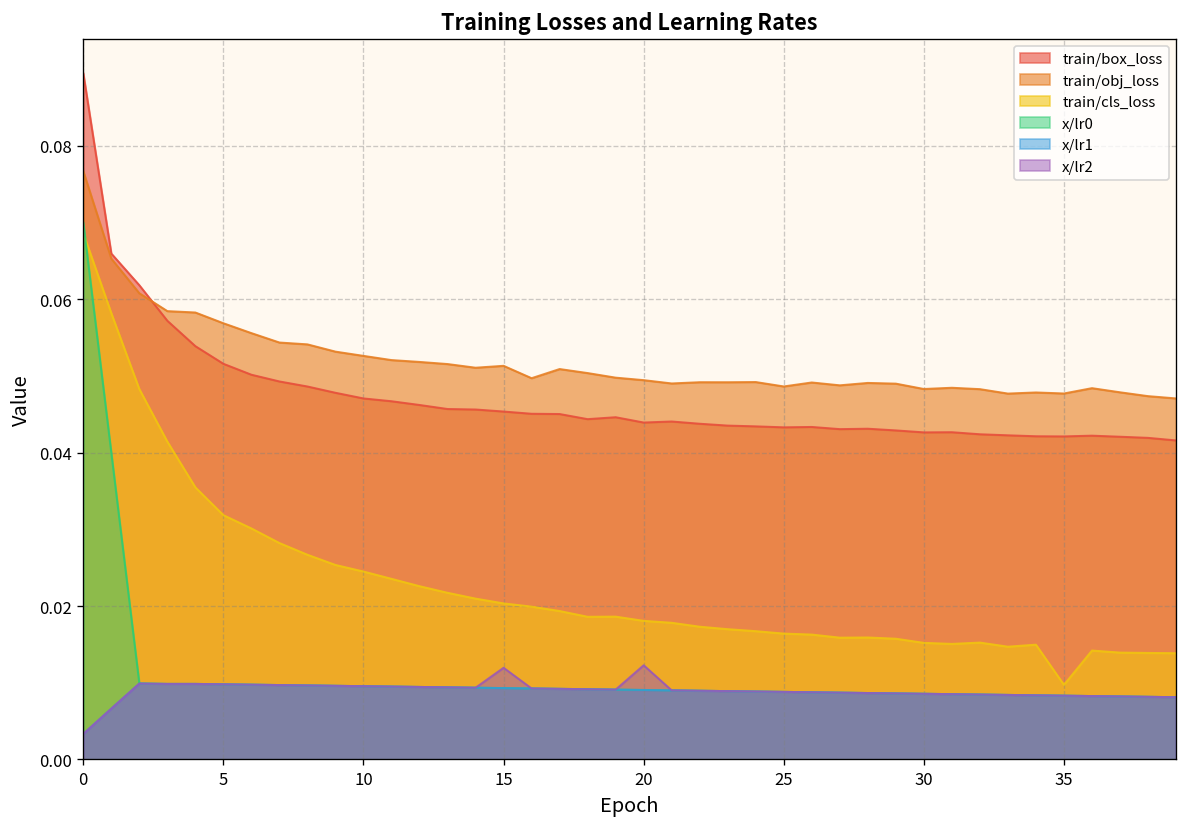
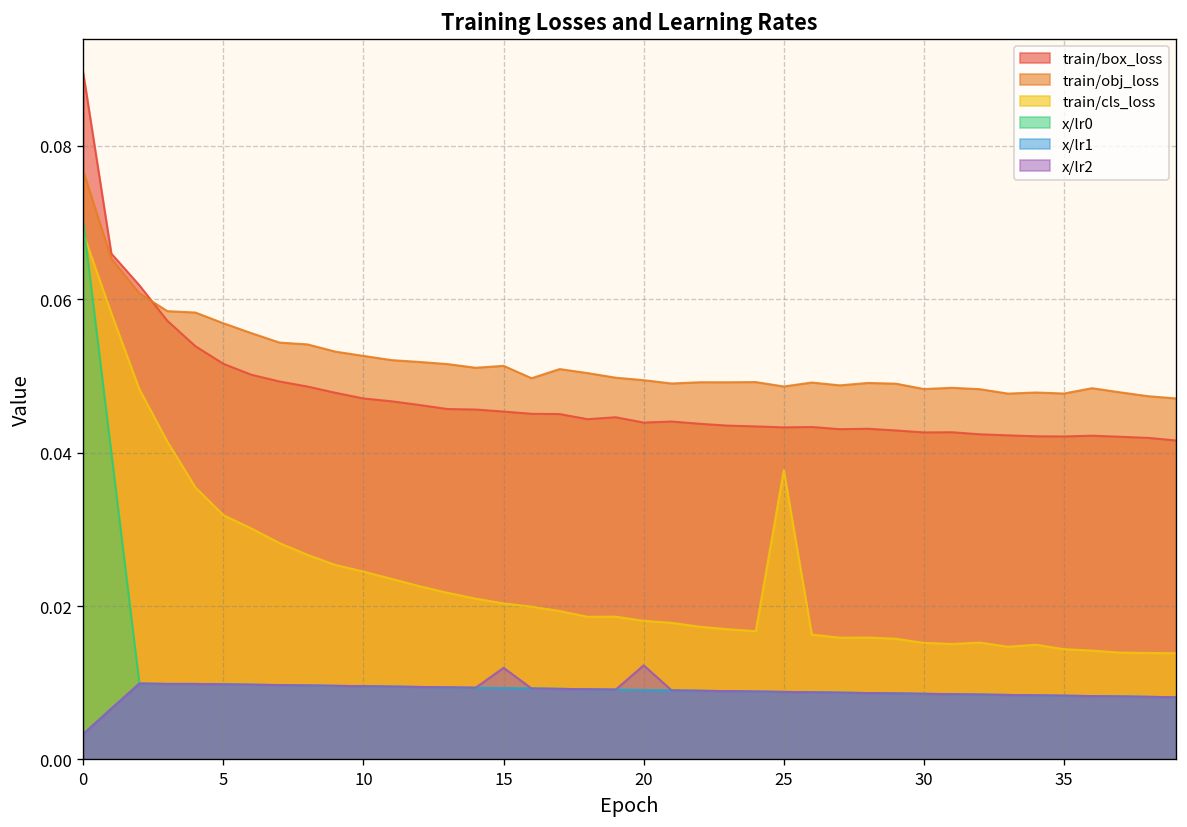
train/cls_loss, 25: 0.016 -> 0.038
train/cls_loss, 35: 0.010 -> 0.014
